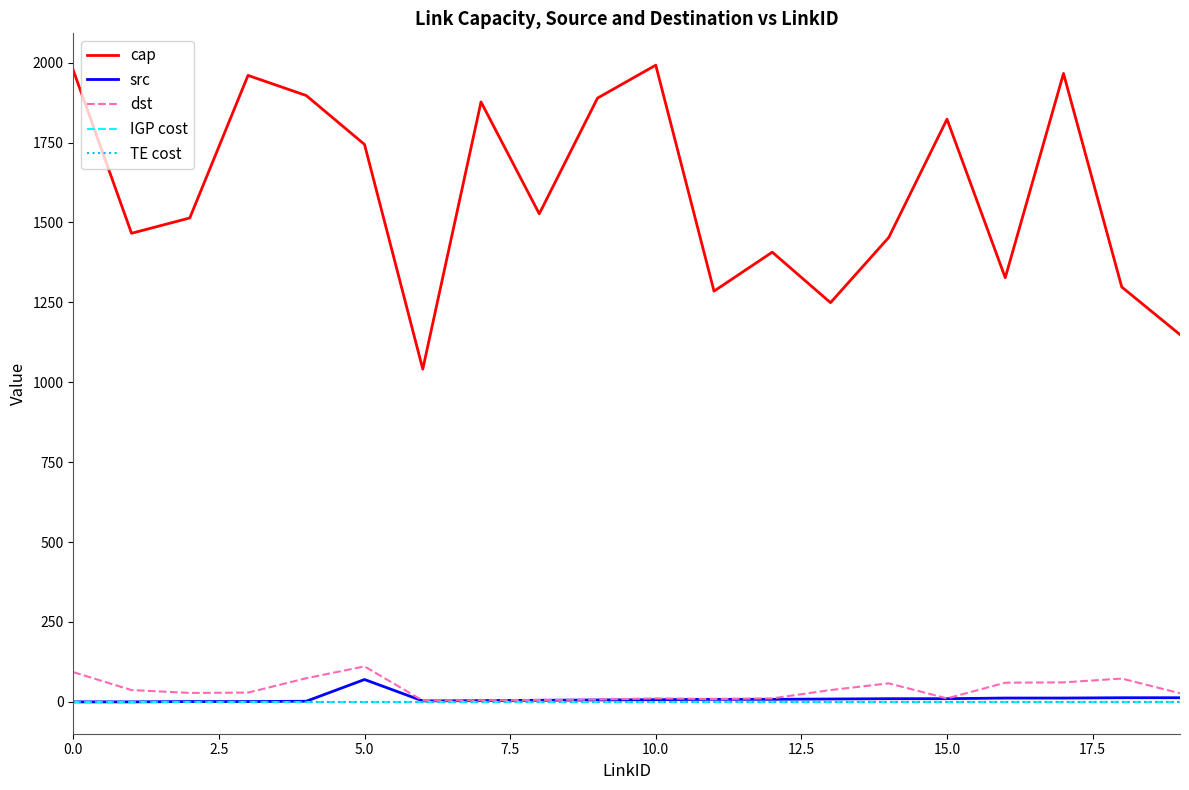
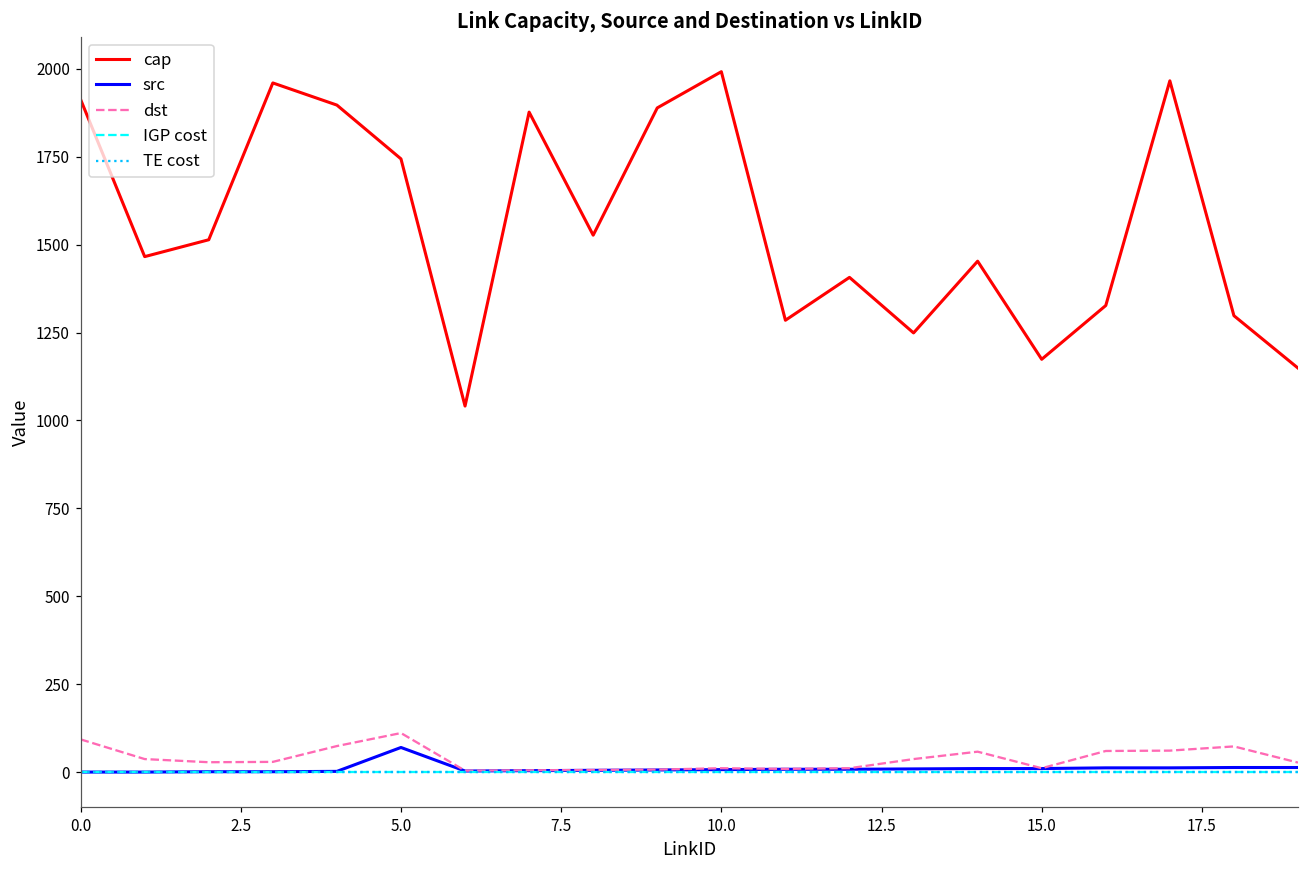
cap, 0.0: 1980 -> 1910
cap, 15.0: 1820 -> 1170
